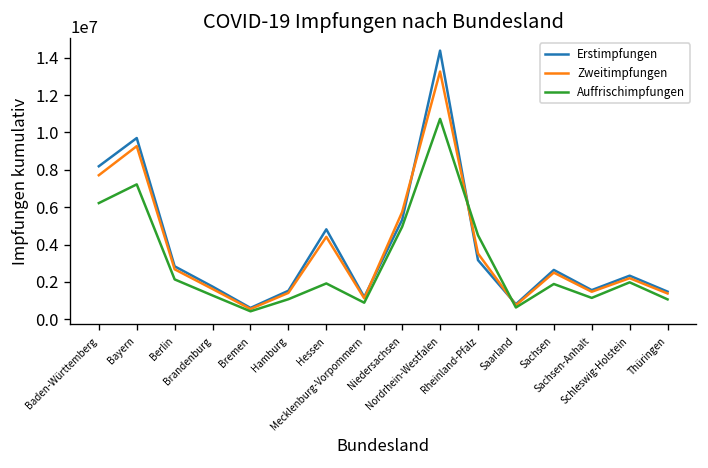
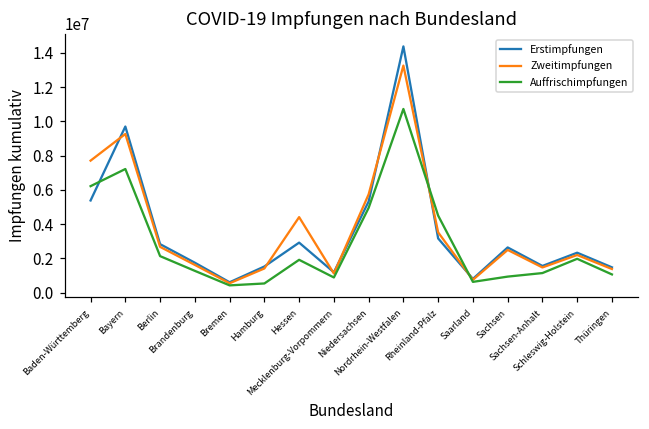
Erstimpfungen, Baden-Württemberg: 8200000 -> 5400000
Auffrischimpfungen, Hamburg: 1100000 -> 500000
Erstimpfungen, Hessen: 4800000 -> 2900000
Auffrischimpfungen, Sachsen: 1900000 -> 900000
